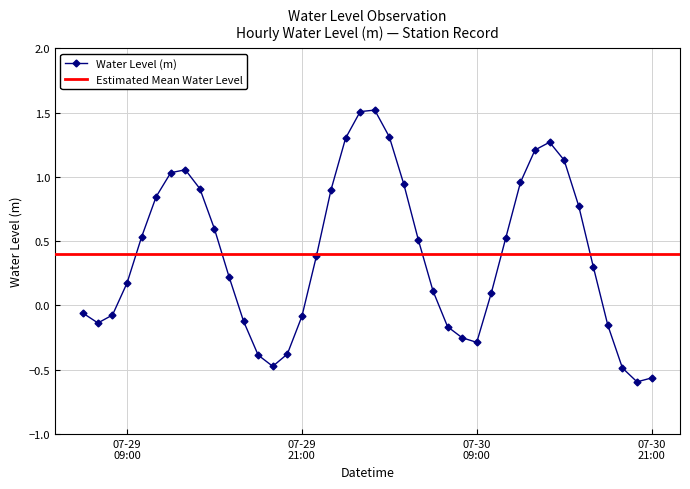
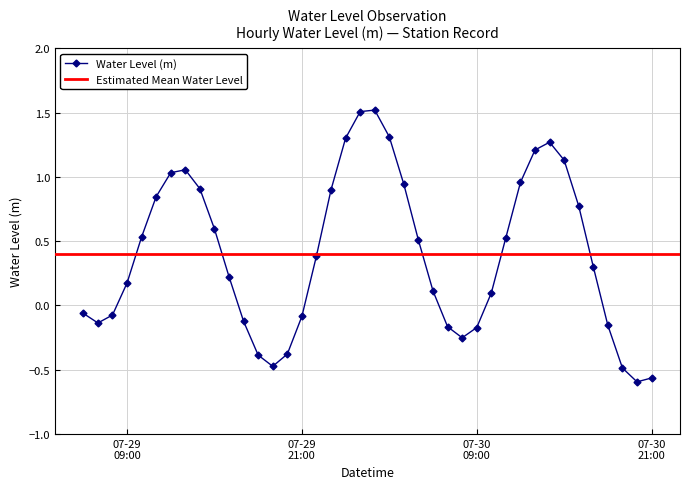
07-30 09:00: -0.29 -> -0.17
